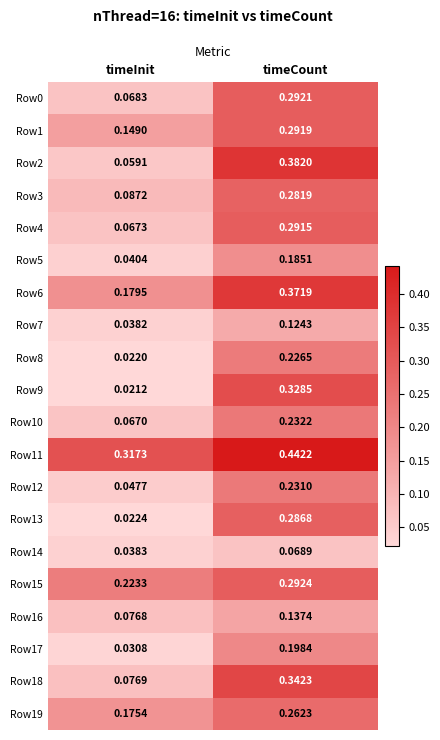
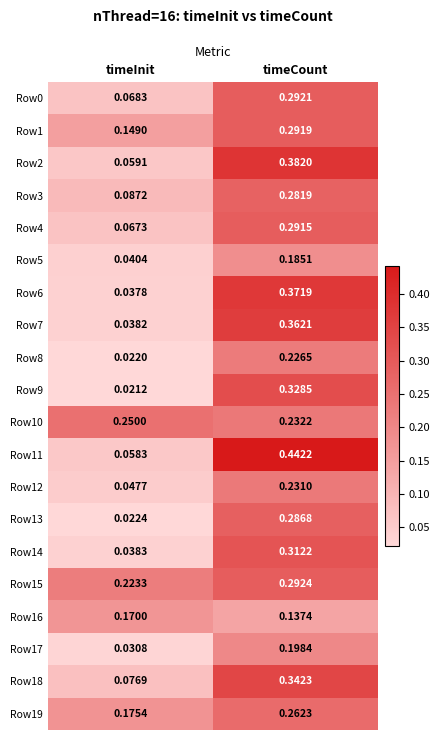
Row6, timeInit: 0.1795 -> 0.0378
Row7, timeCount: 0.1243 -> 0.3621
Row10, timeInit: 0.0670 -> 0.2500
Row11, timeInit: 0.3173 -> 0.0583
Row14, timeCount: 0.0689 -> 0.3122
Row16, timeInit: 0.0768 -> 0.1700
